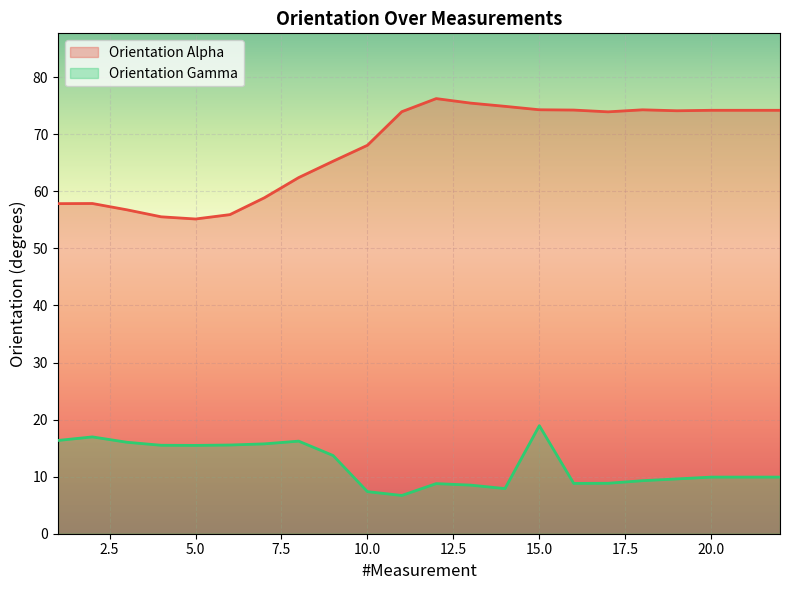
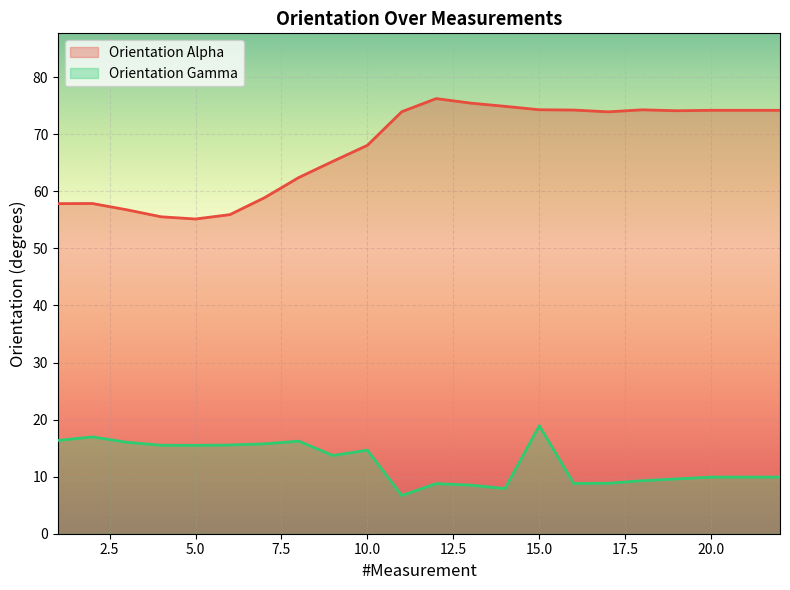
Orientation Gamma, 10.0: 7 -> 15
